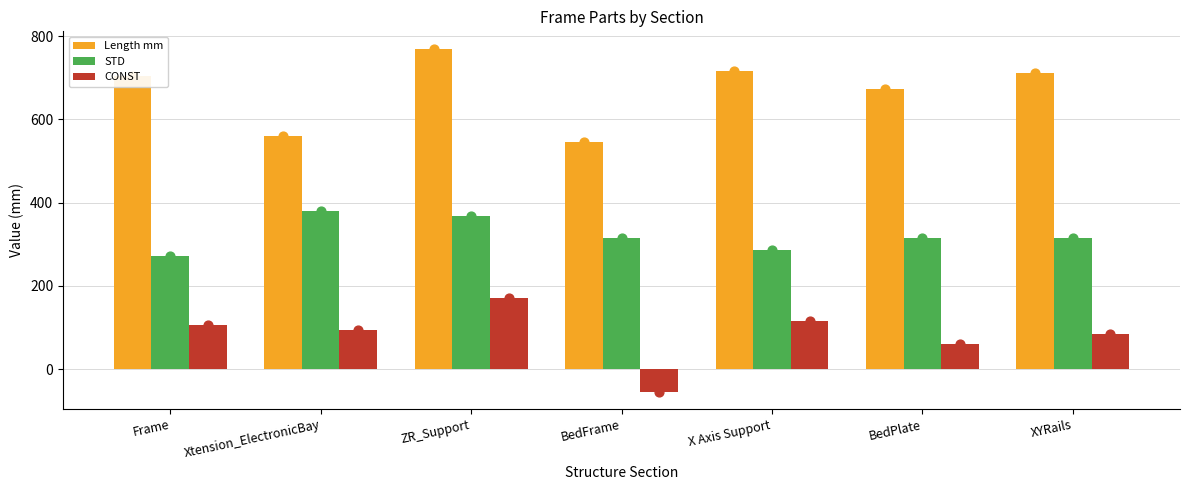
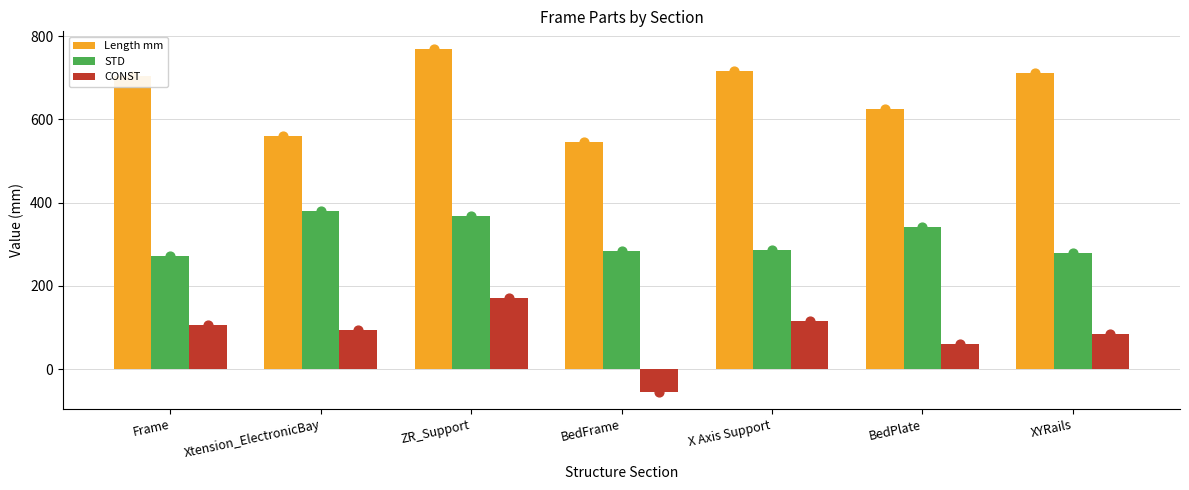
STD, BedFrame: 320 -> 280
Length mm, BedPlate: 670 -> 630
STD, BedPlate: 320 -> 340
STD, XYRails: 320 -> 280
